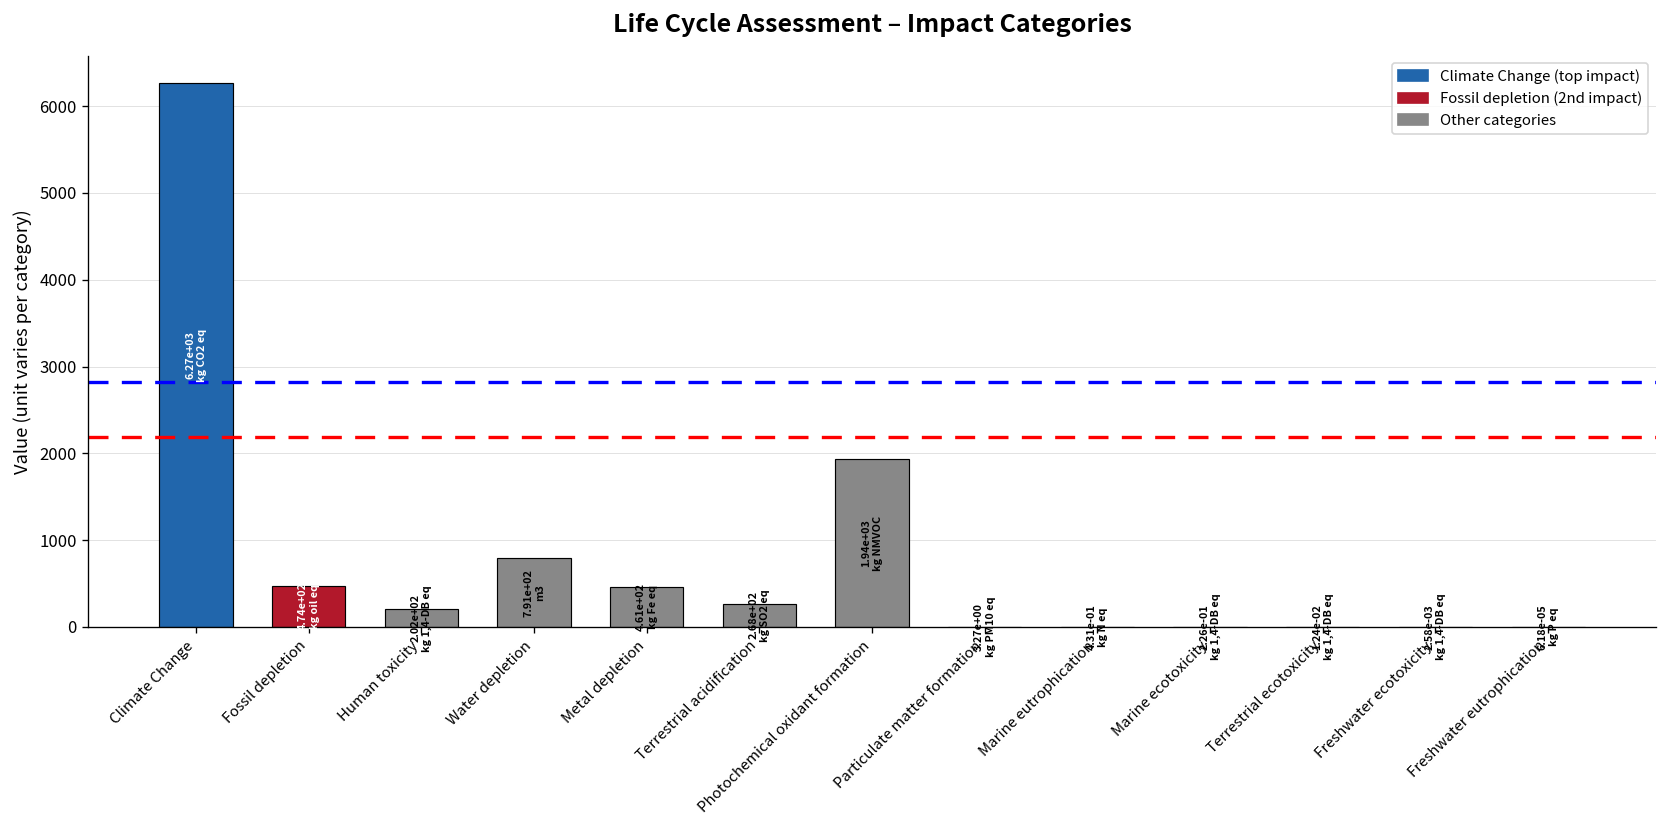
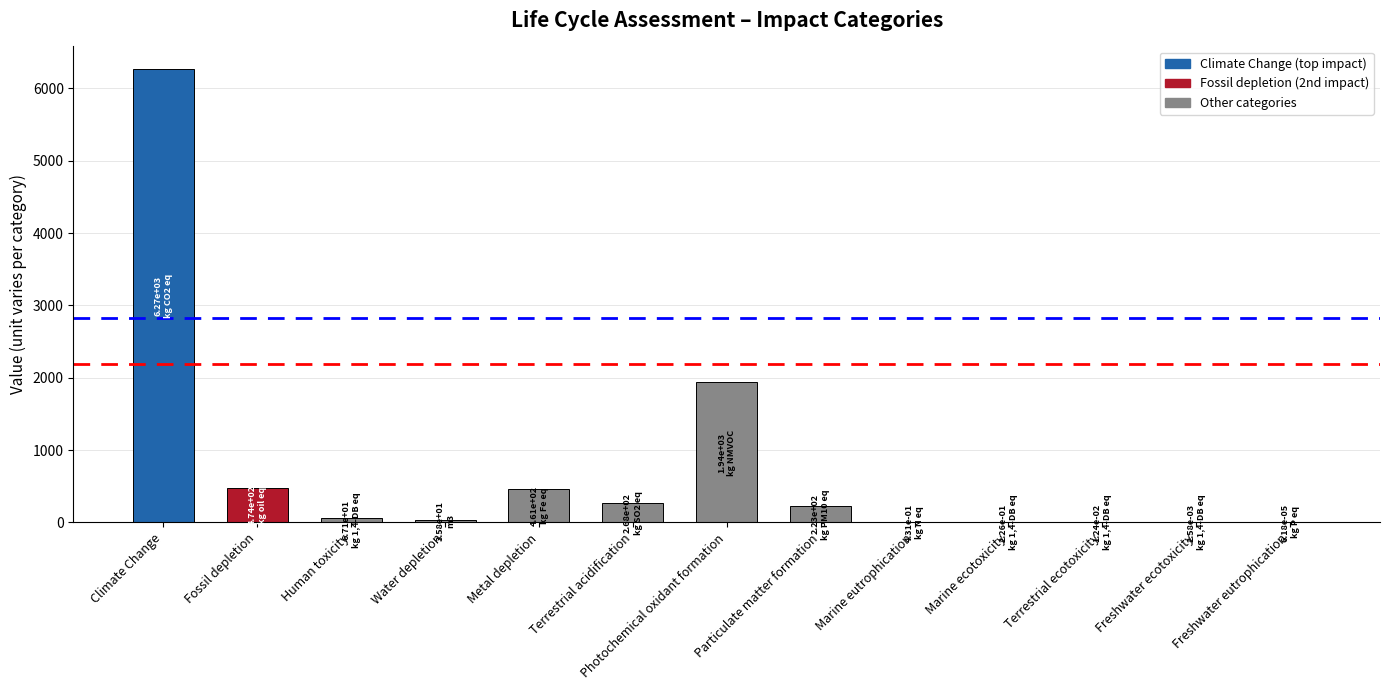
Human toxicity: 2.02e+02 -> 6.71e+01
Water depletion: 7.91e+02 -> 3.58e+01
Particulate matter formation: 3.27e+00 -> 2.23e+02
